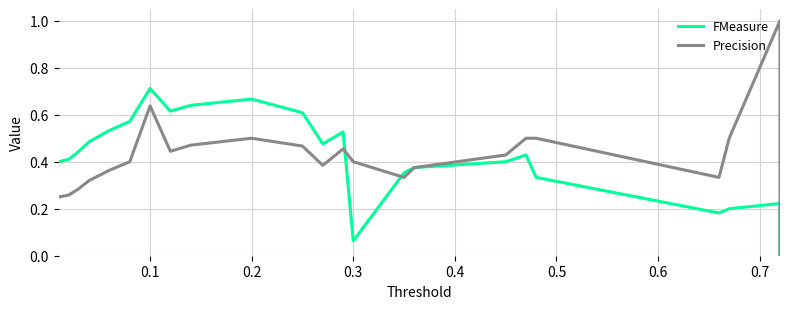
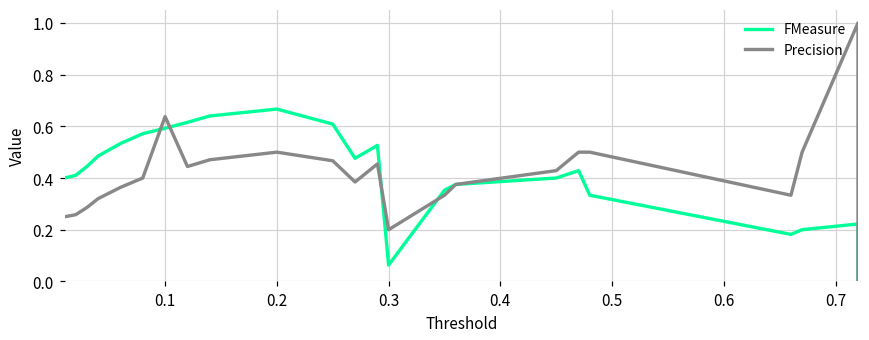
FMeasure, 0.1: 0.71 -> 0.59
Precision, 0.3: 0.4 -> 0.2
